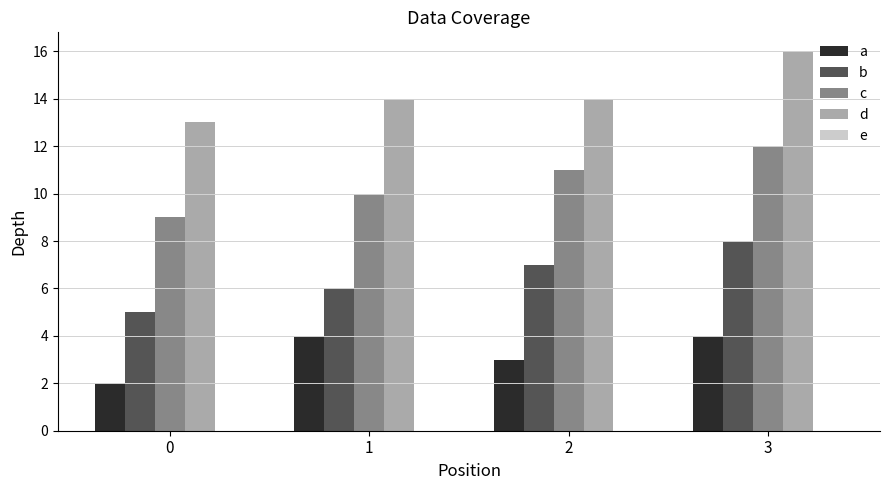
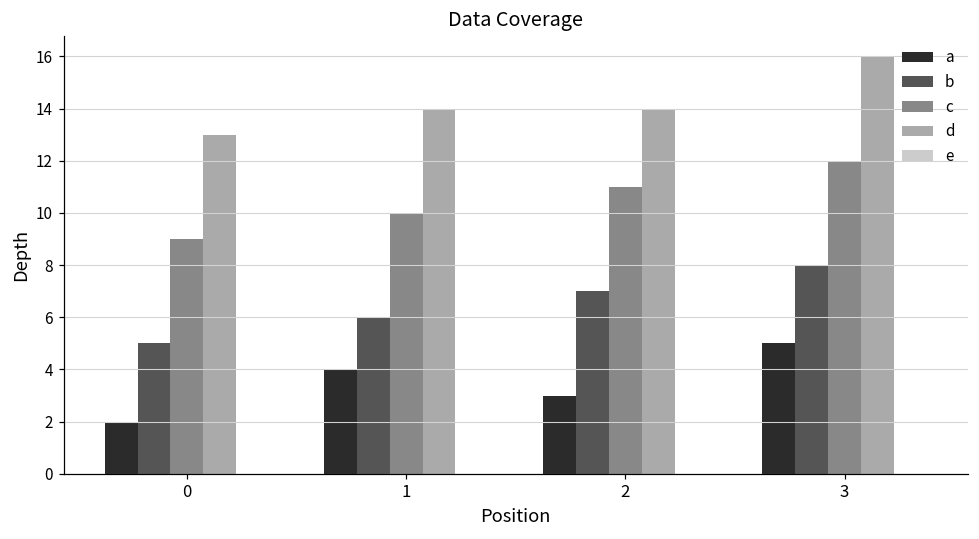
a, 3: 4 -> 5
